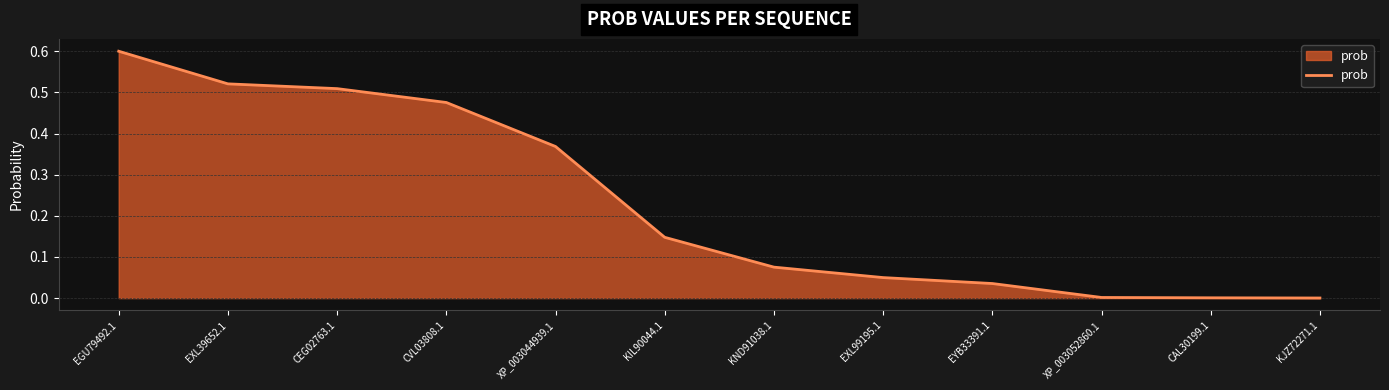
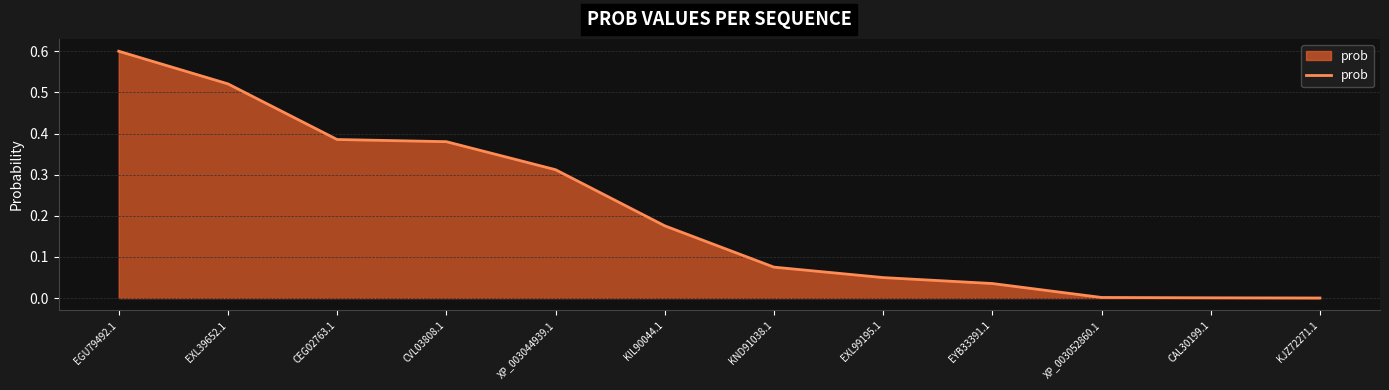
CEG02763.1: 0.51 -> 0.39
CVL03808.1: 0.48 -> 0.38
XP_003044939.1: 0.37 -> 0.31
KIL90044.1: 0.15 -> 0.18
